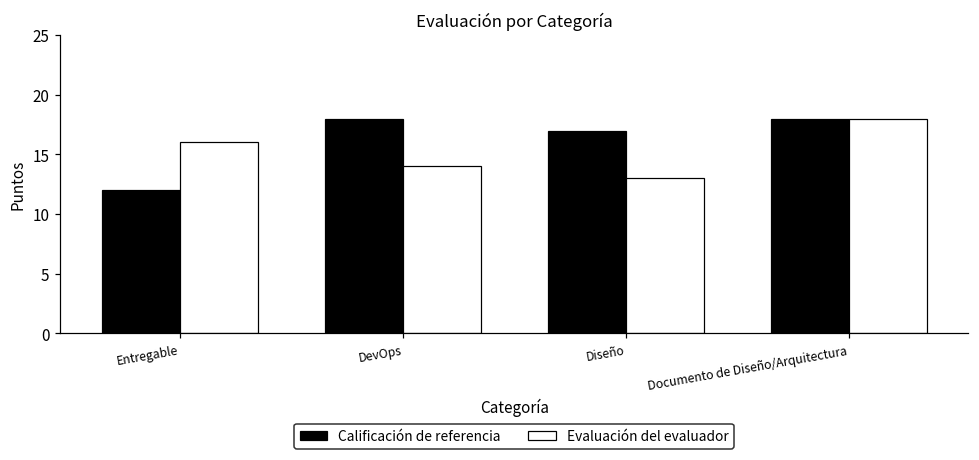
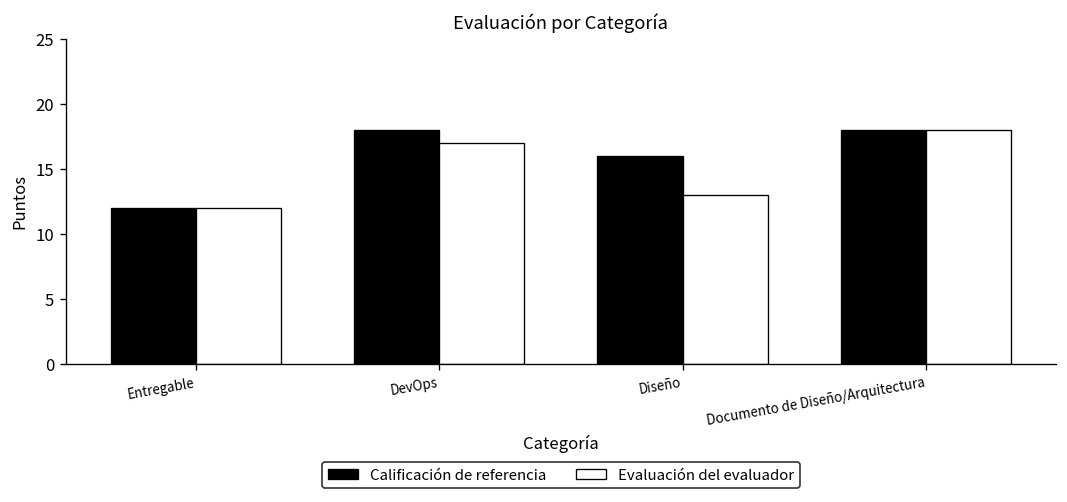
Evaluación del evaluador, Entregable: 16 -> 12
Evaluación del evaluador, DevOps: 14 -> 17
Calificación de referencia, Diseño: 17 -> 16
